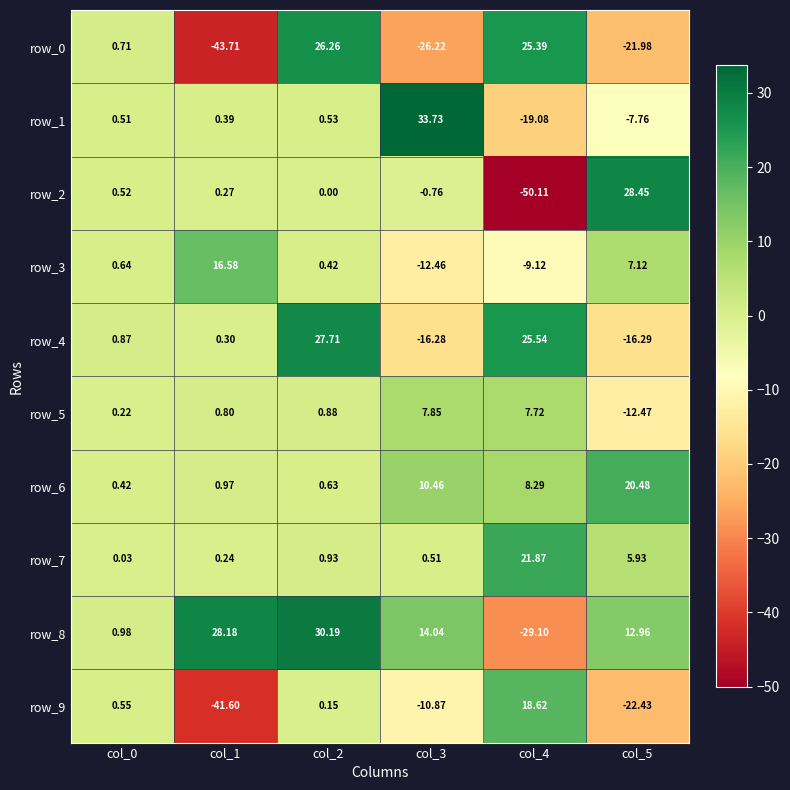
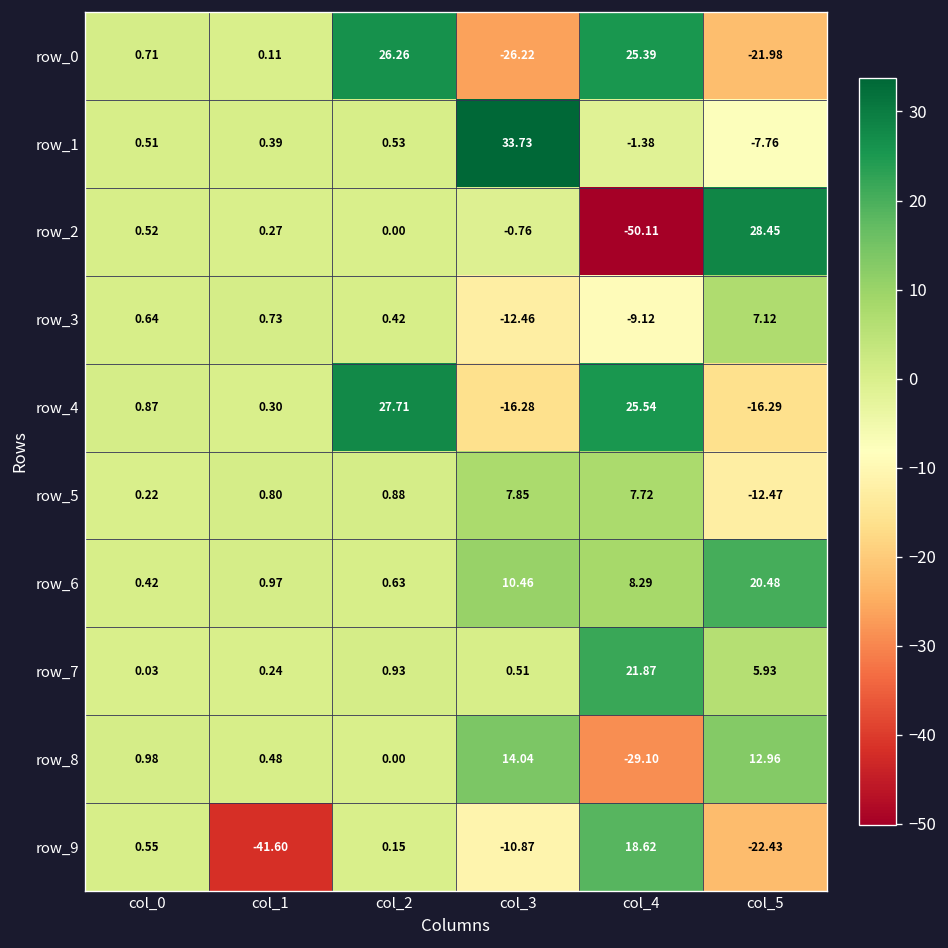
row_0, col_1: -43.71 -> 0.11
row_1, col_4: -19.08 -> -1.38
row_3, col_1: 16.58 -> 0.73
row_8, col_1: 28.18 -> 0.48
row_8, col_2: 30.19 -> 0.00
